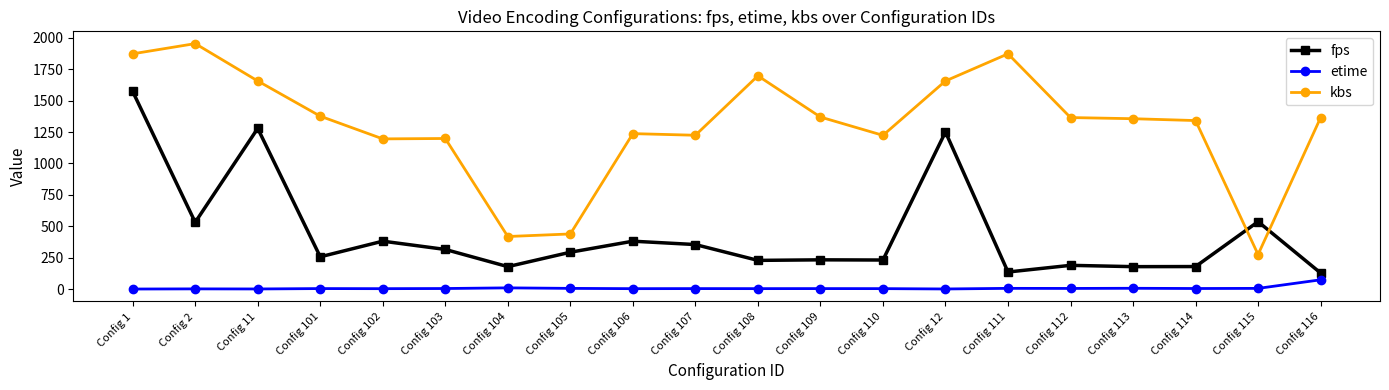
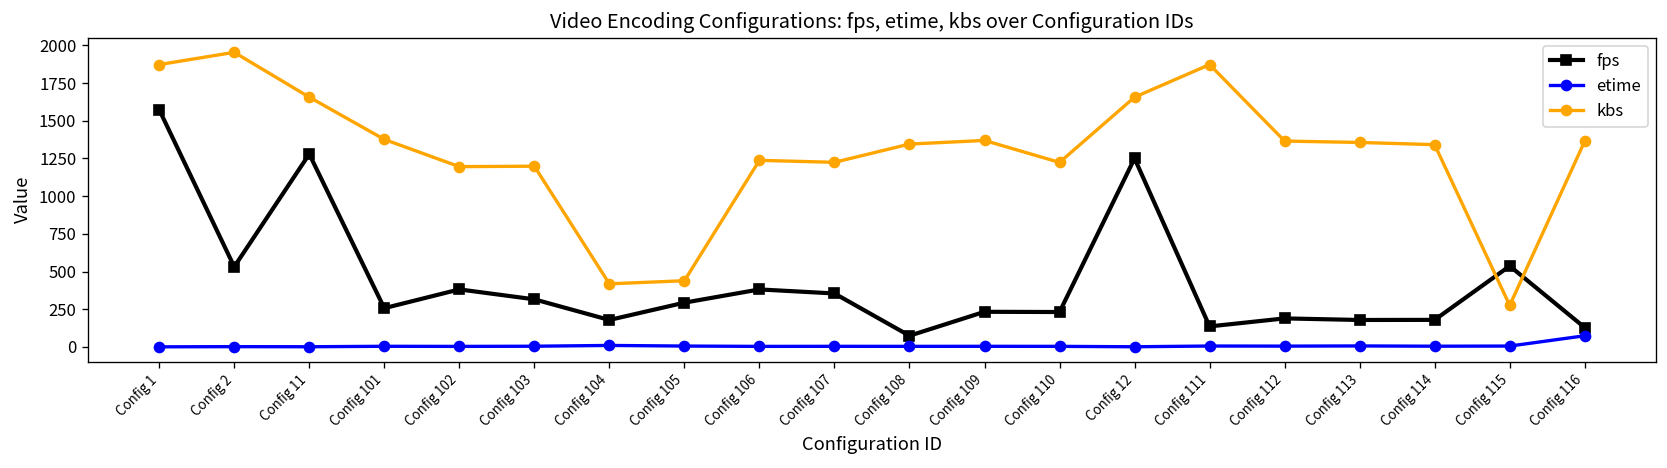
fps, Config 108: 230 -> 70
kbs, Config 108: 1700 -> 1350
